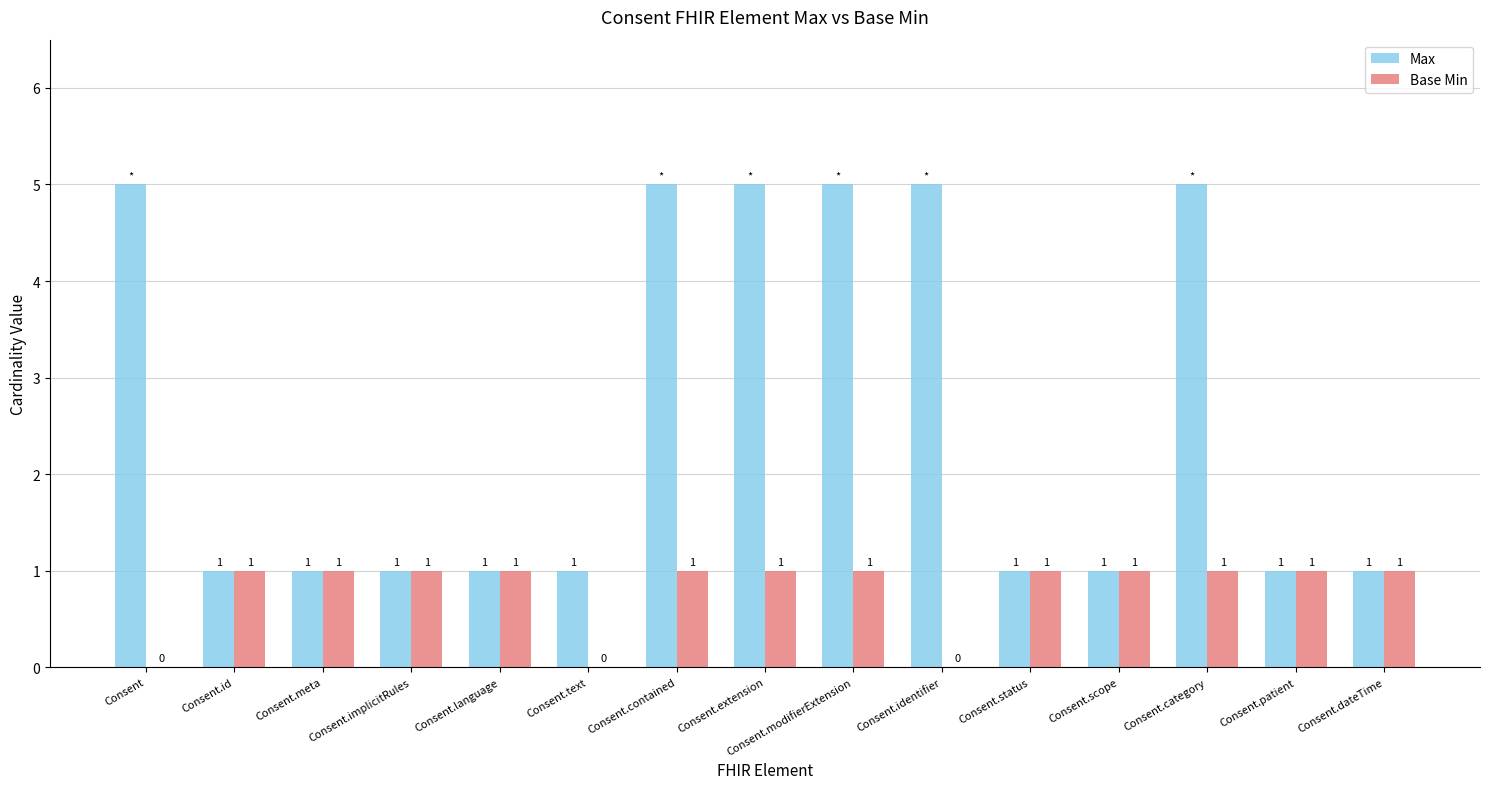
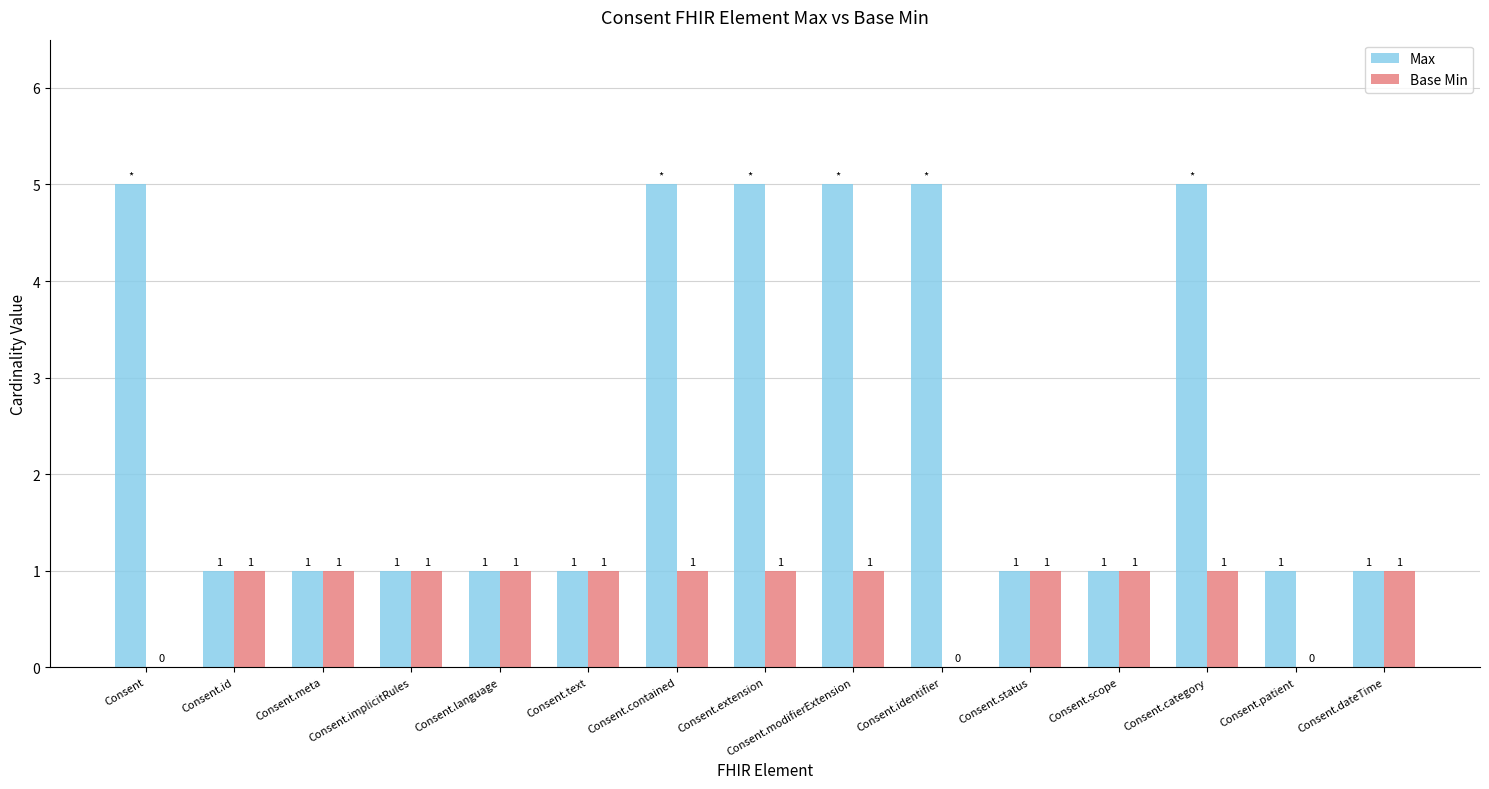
Base Min, Consent.text: 0 -> 1
Base Min, Consent.patient: 1 -> 0
